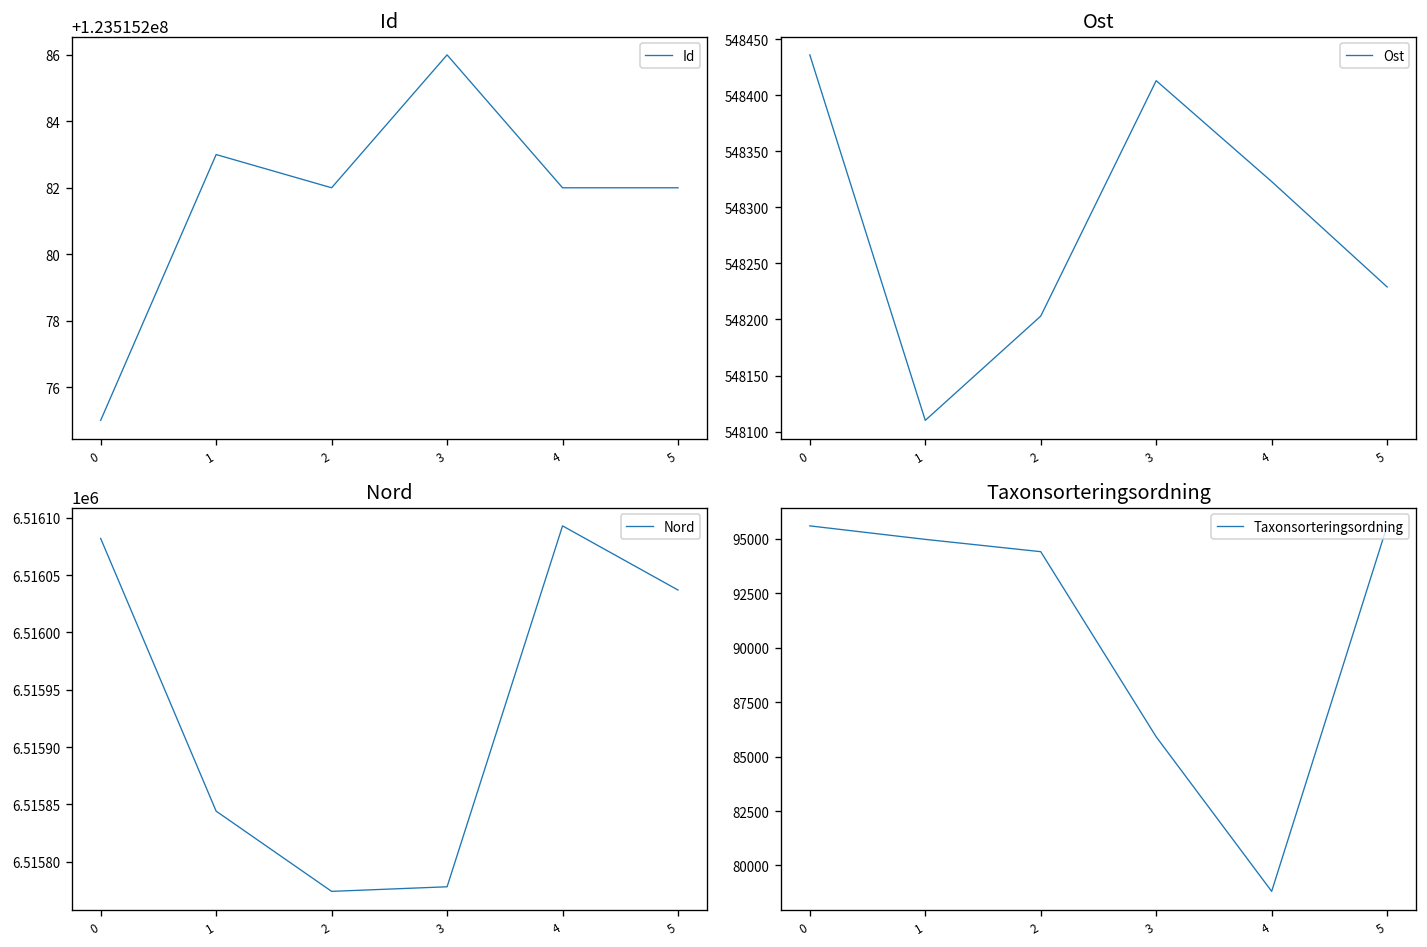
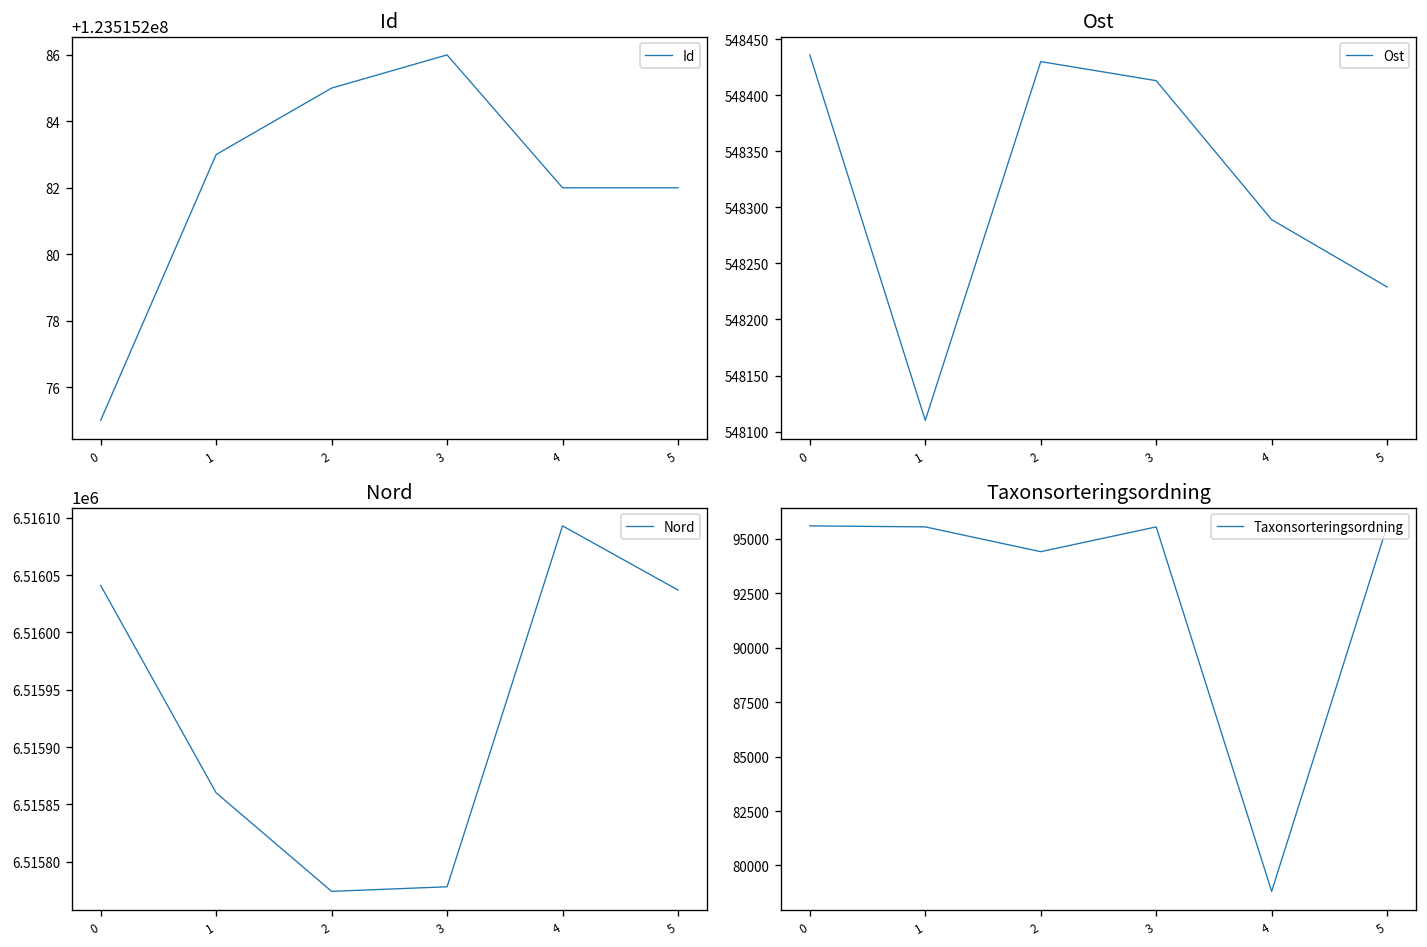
Id, 2: 123515282 -> 123515285
Ost, 2: 548200 -> 548430
Ost, 4: 548320 -> 548290
Nord, 0: 6516080 -> 6516040
Nord, 1: 6515840 -> 6515860
Taxonsorteringsordning, 1: 95000 -> 95600
Taxonsorteringsordning, 3: 85900 -> 95600
